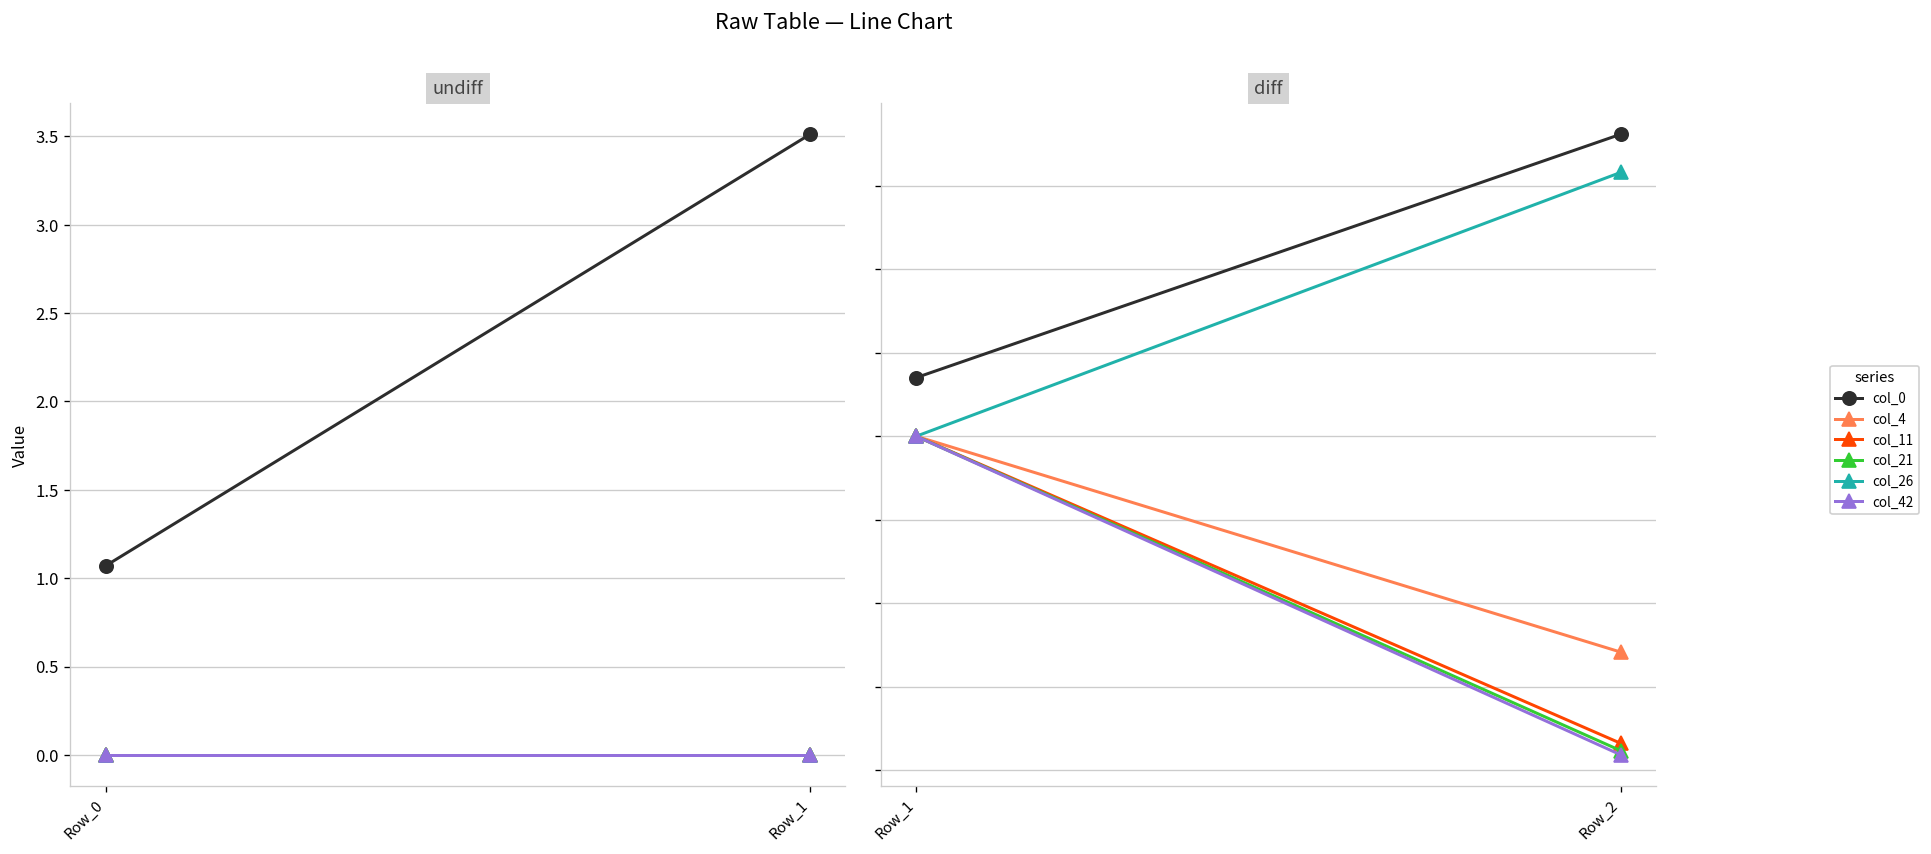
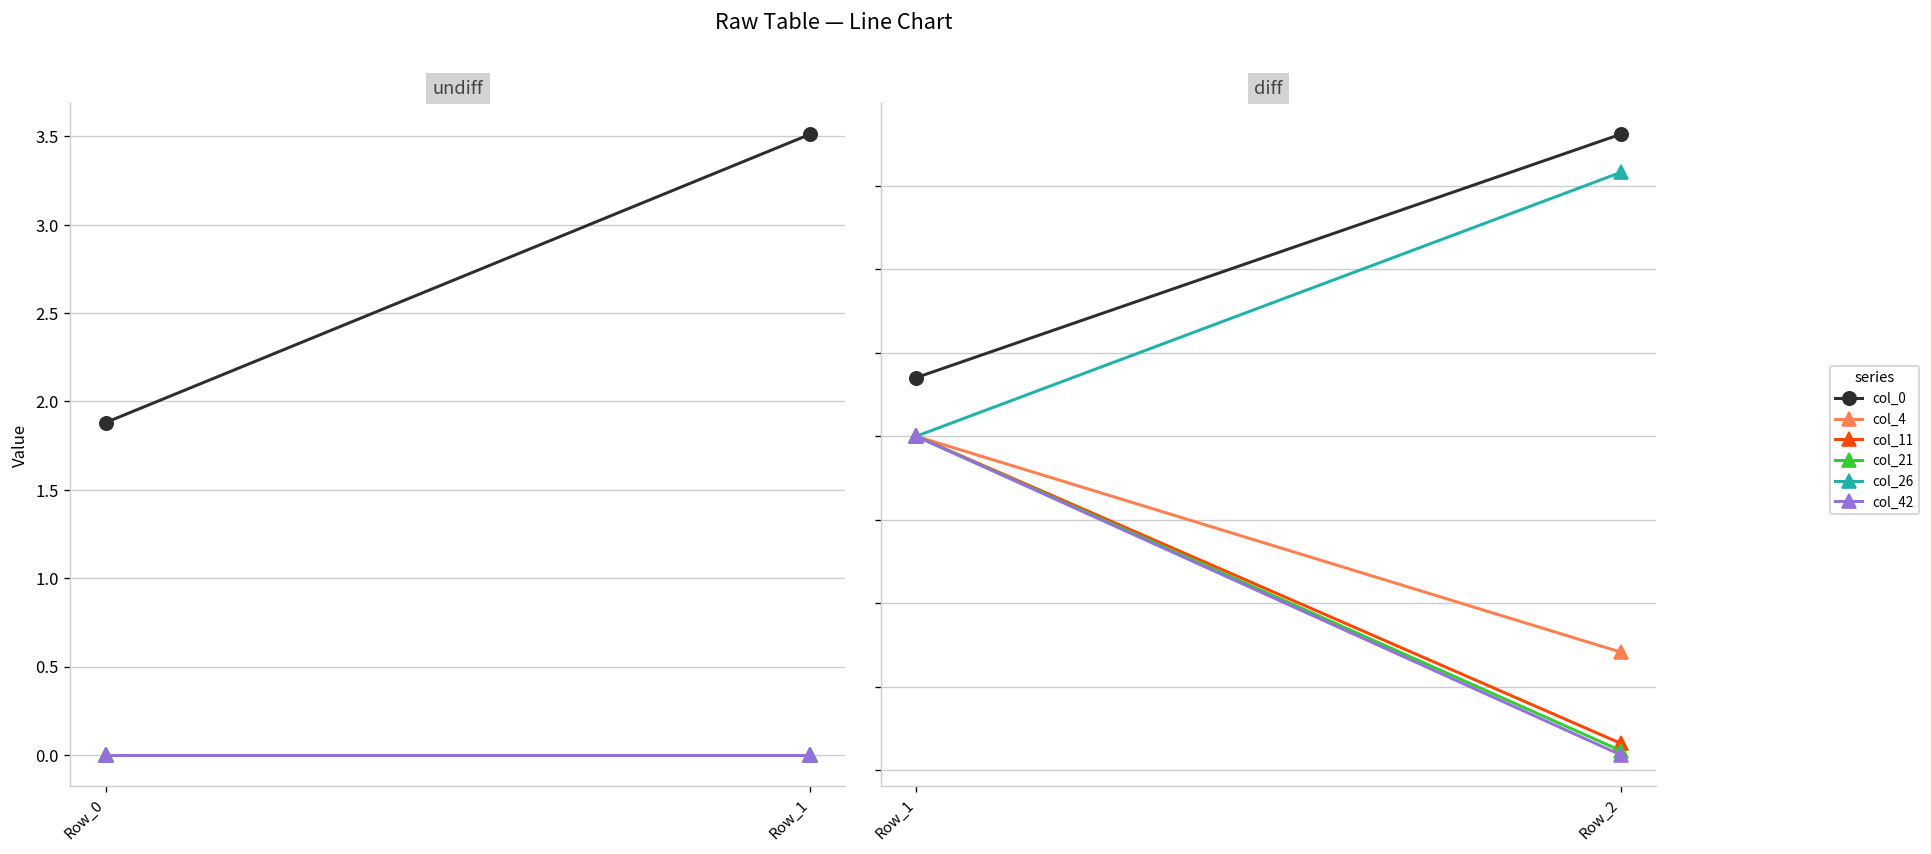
undiff, col_0, Row_0: 1.07 -> 1.88
